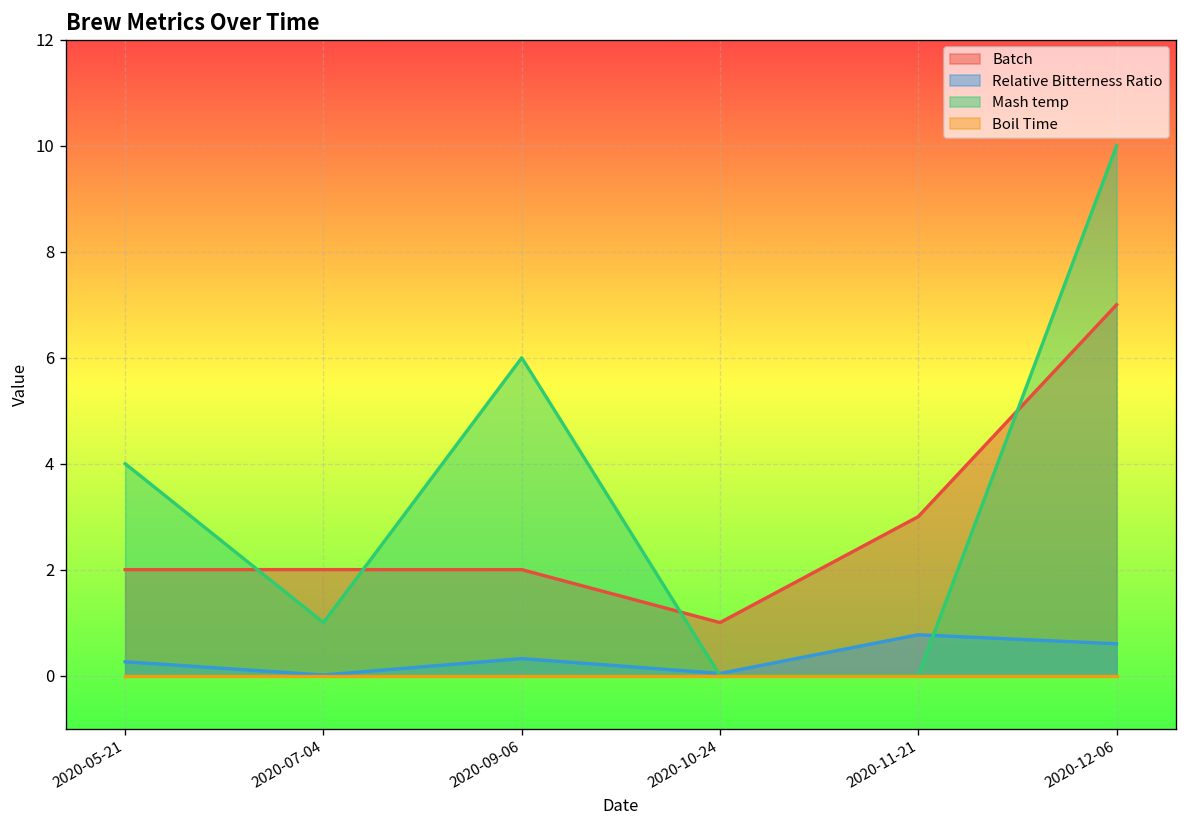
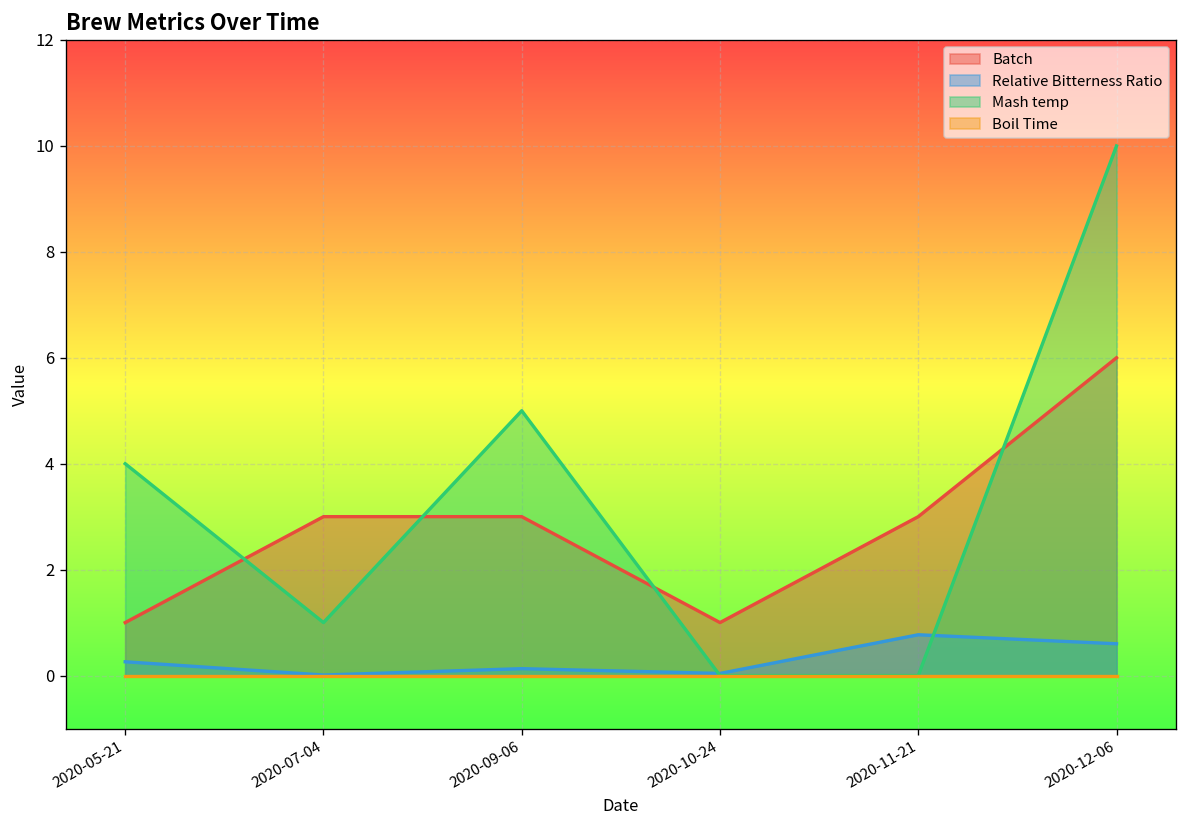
Batch, 2020-05-21: 2 -> 1
Batch, 2020-07-04: 2 -> 3
Batch, 2020-09-06: 2 -> 3
Relative Bitterness Ratio, 2020-09-06: 0.3 -> 0.1
Mash temp, 2020-09-06: 6 -> 5
Batch, 2020-12-06: 7 -> 6
